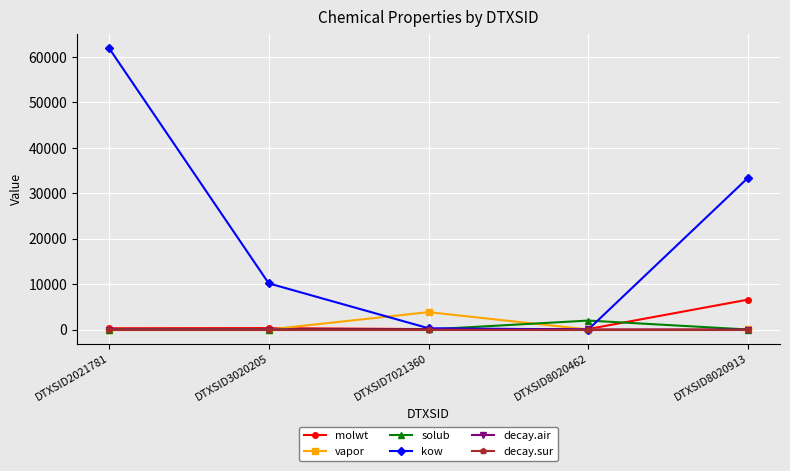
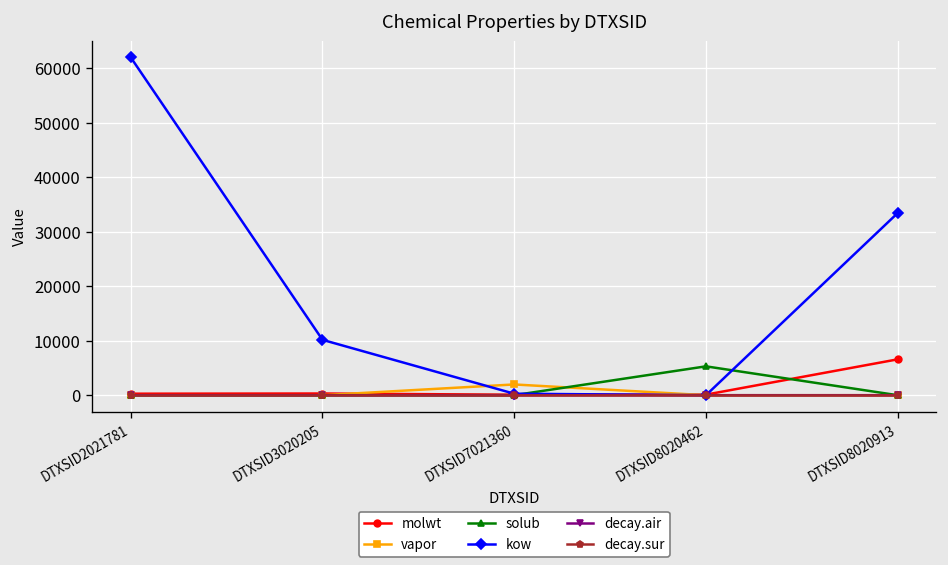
vapor, DTXSID7021360: 4000 -> 2000
solub, DTXSID8020462: 2000 -> 5000
